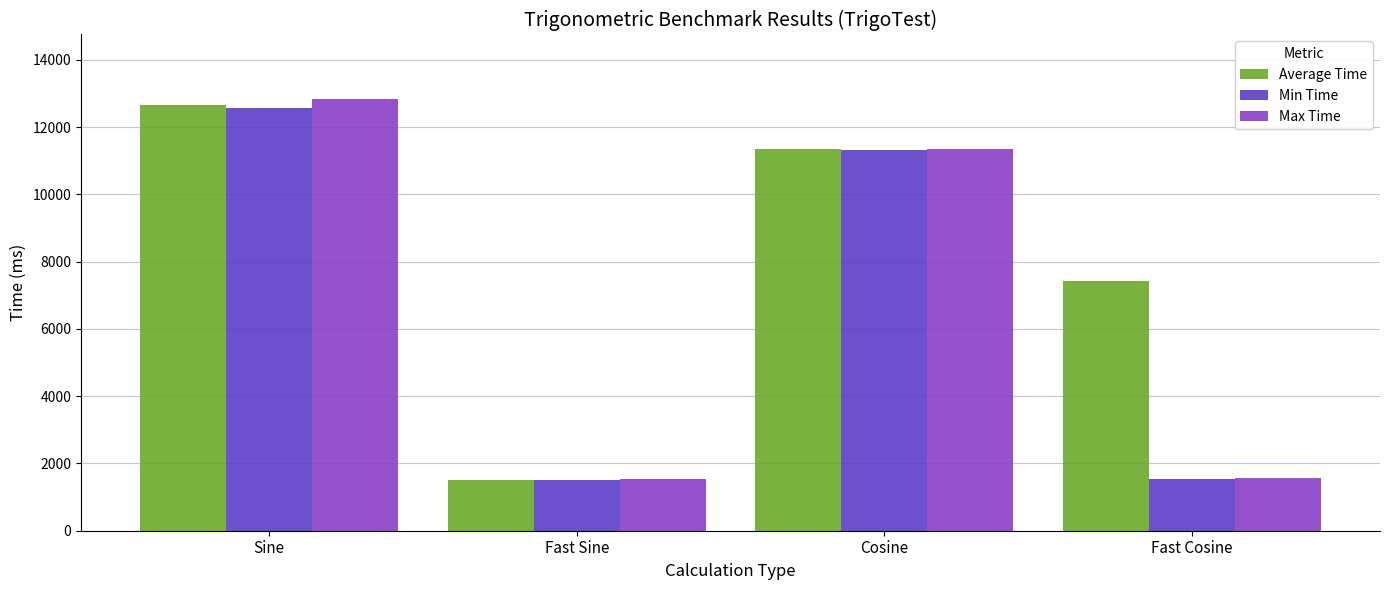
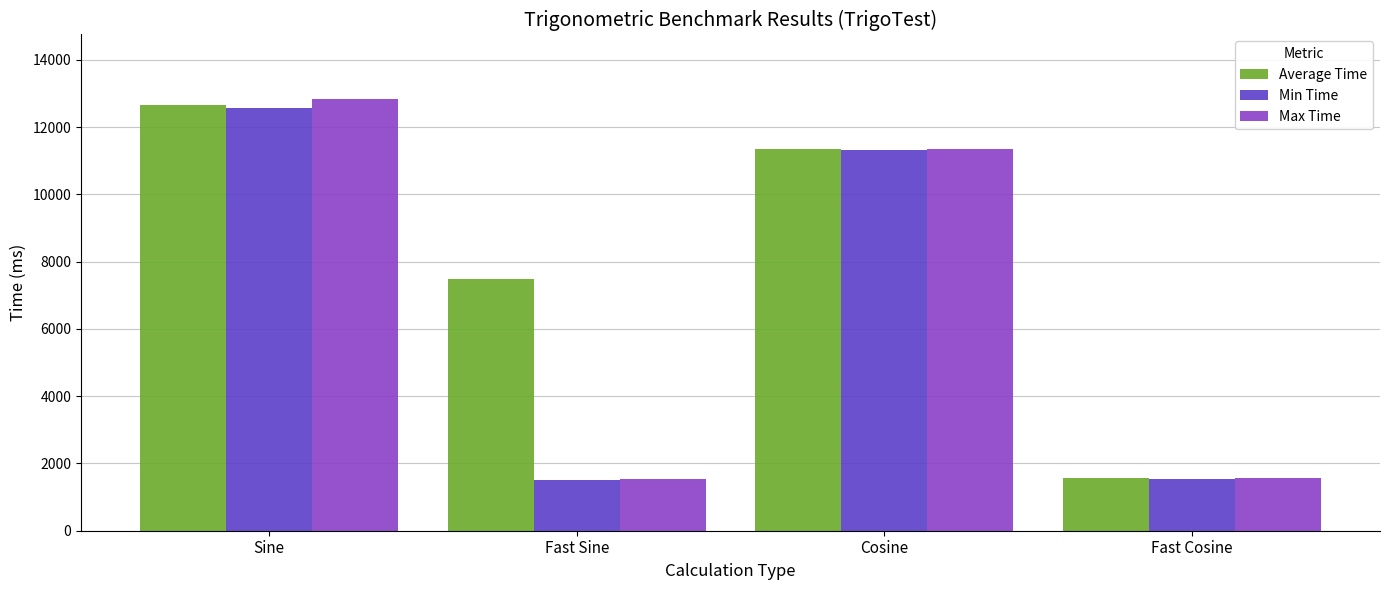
Average Time, Fast Sine: 1500 -> 7500
Average Time, Fast Cosine: 7400 -> 1600
